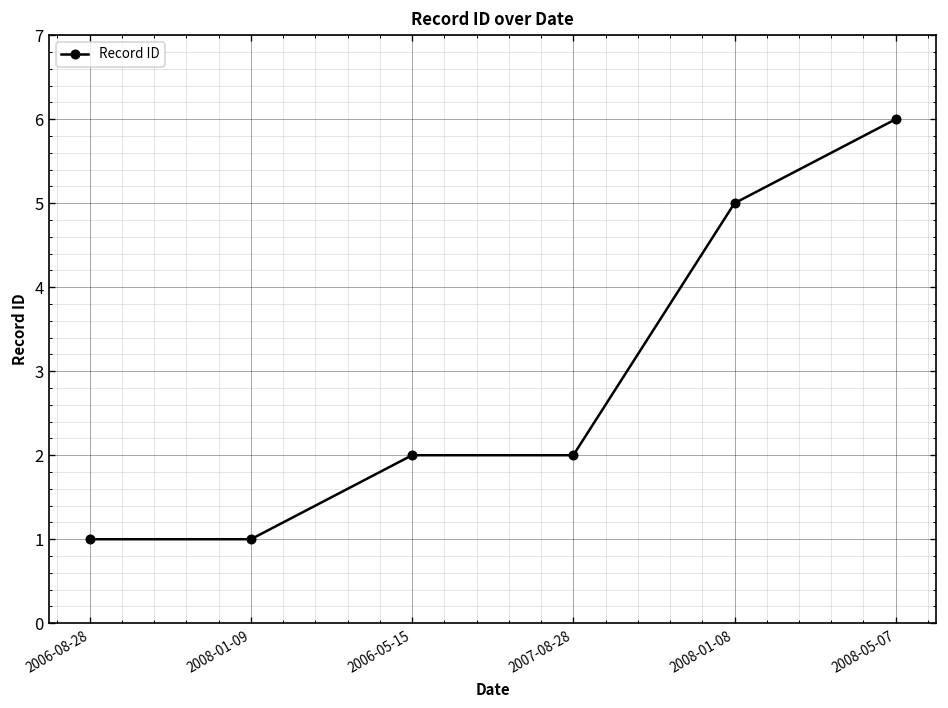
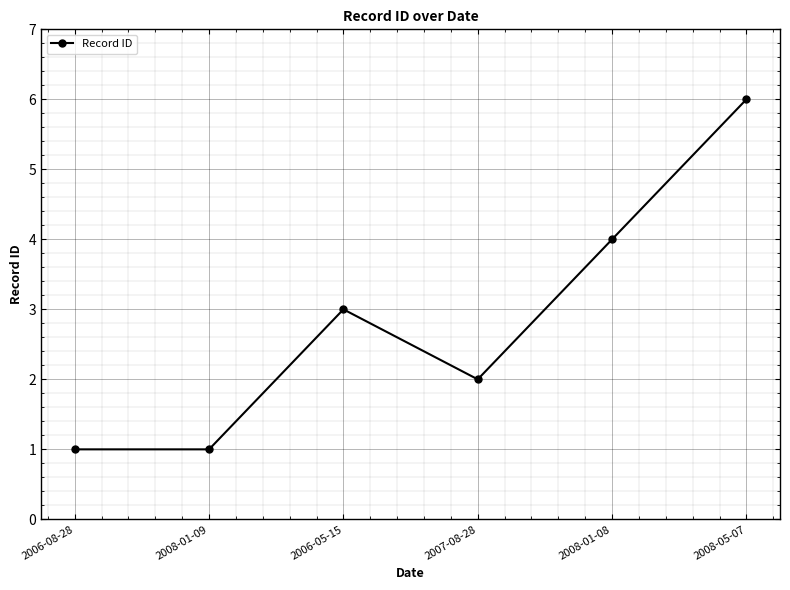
2006-05-15: 2 -> 3
2008-01-08: 5 -> 4
